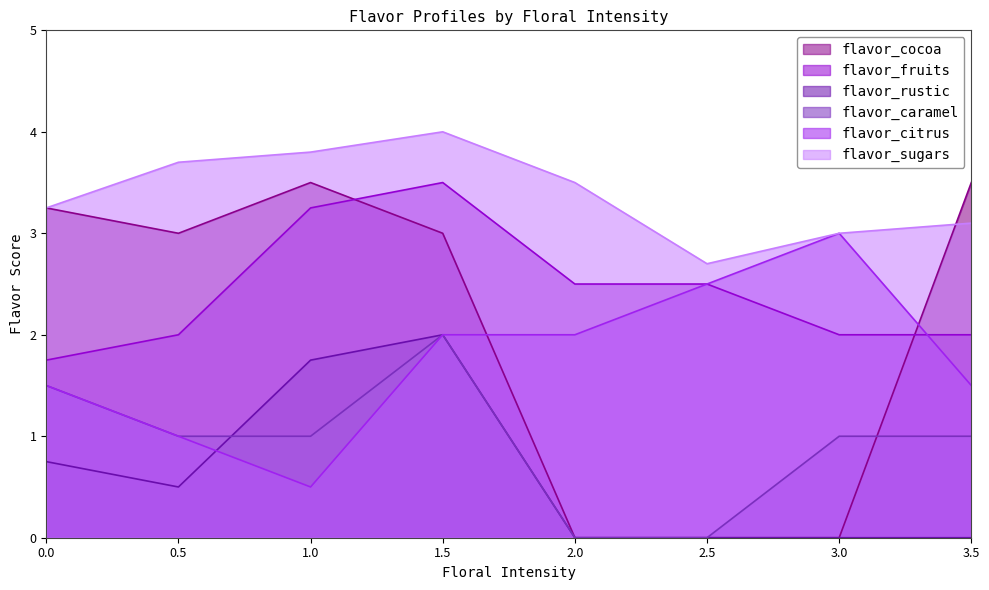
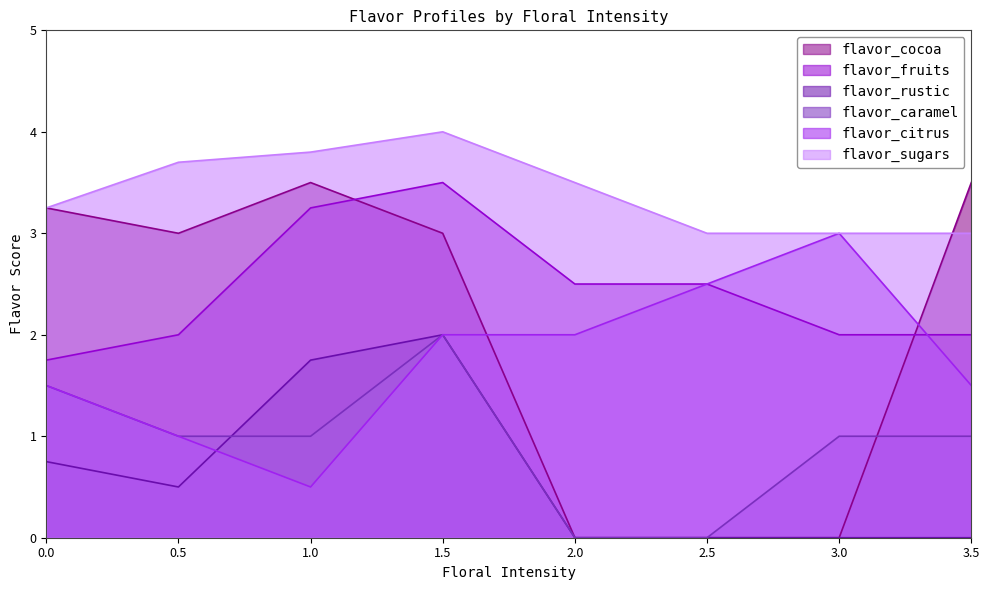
flavor_sugars, 2.5: 2.7 -> 3.0
flavor_sugars, 3.5: 3.1 -> 3.0
